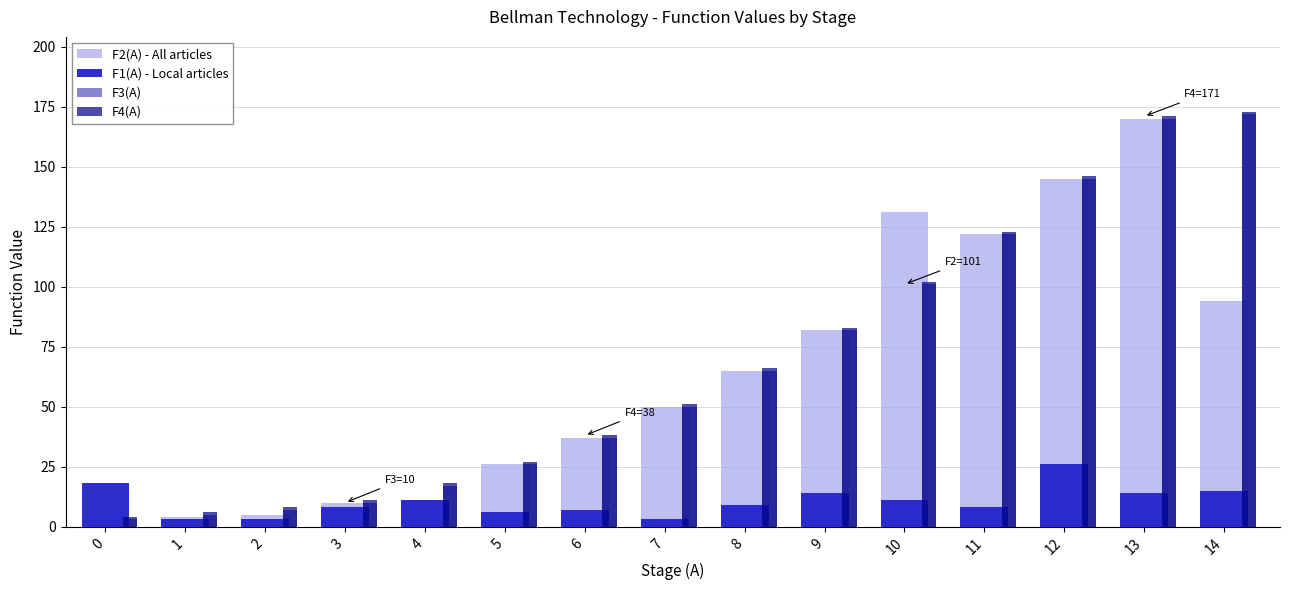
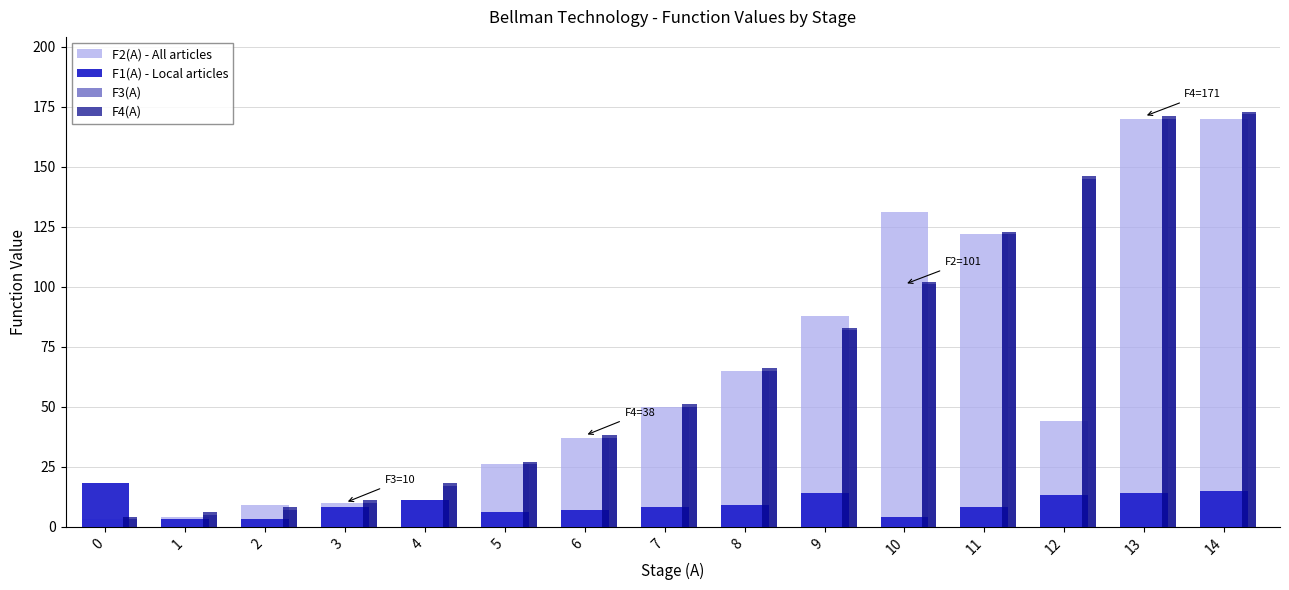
F2(A) - All articles, 2: 5 -> 9
F1(A) - Local articles, 7: 3 -> 8
F2(A) - All articles, 9: 82 -> 88
F1(A) - Local articles, 10: 11 -> 4
F2(A) - All articles, 12: 145 -> 44
F1(A) - Local articles, 12: 26 -> 13
F2(A) - All articles, 14: 94 -> 170
